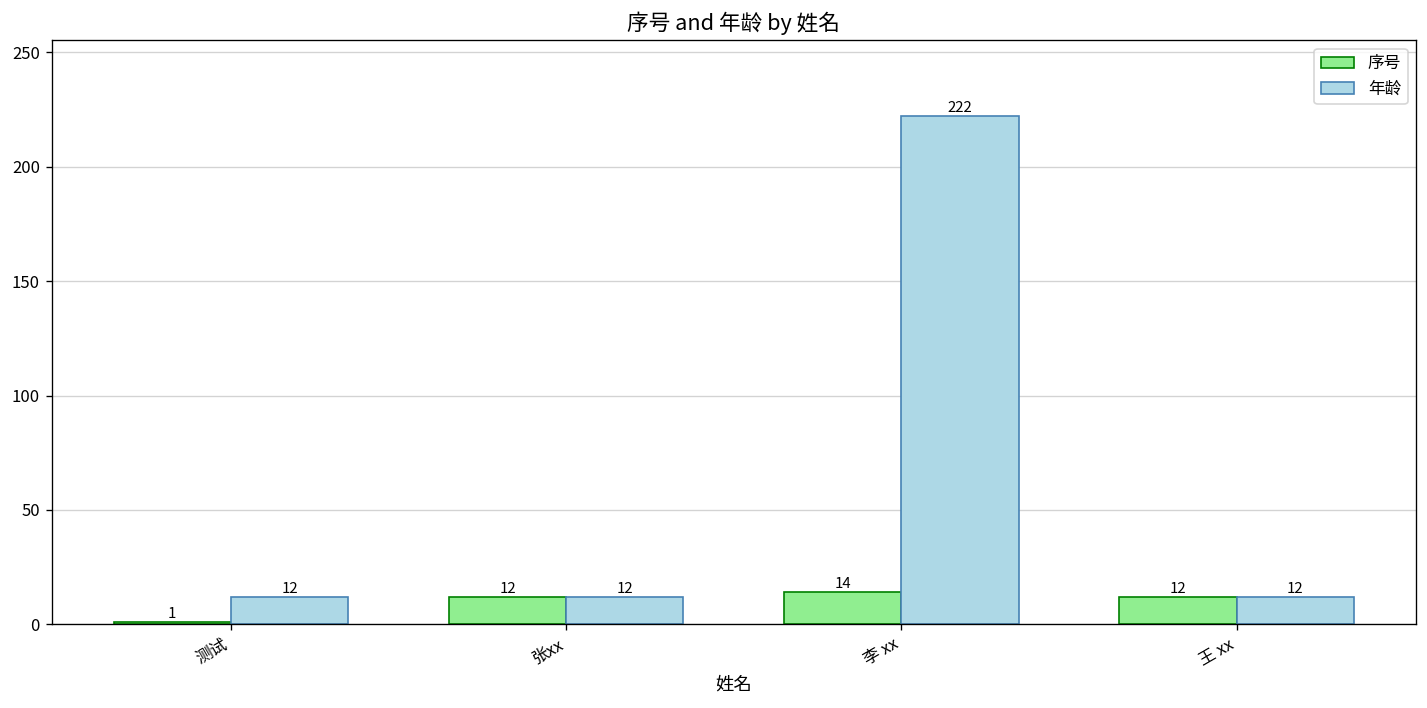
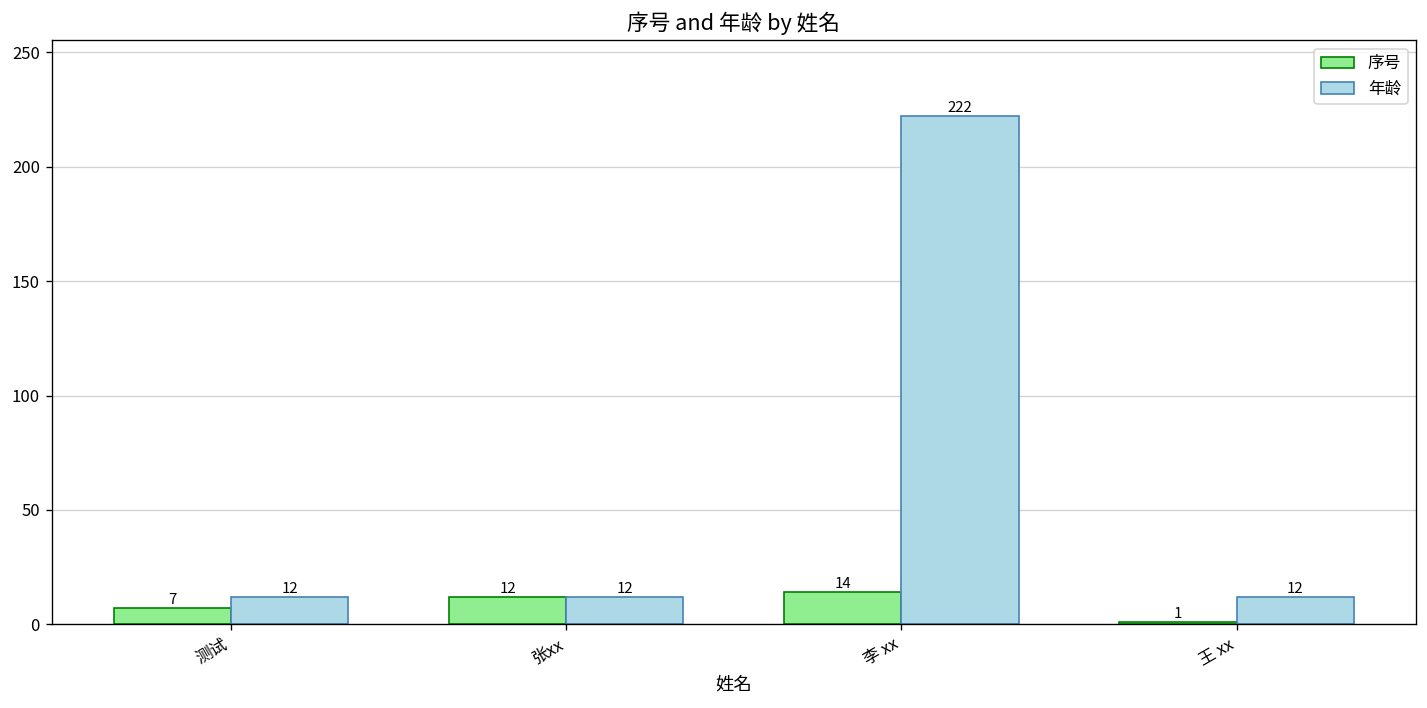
序号, 测试: 1 -> 7
序号, 王 xx: 12 -> 1
